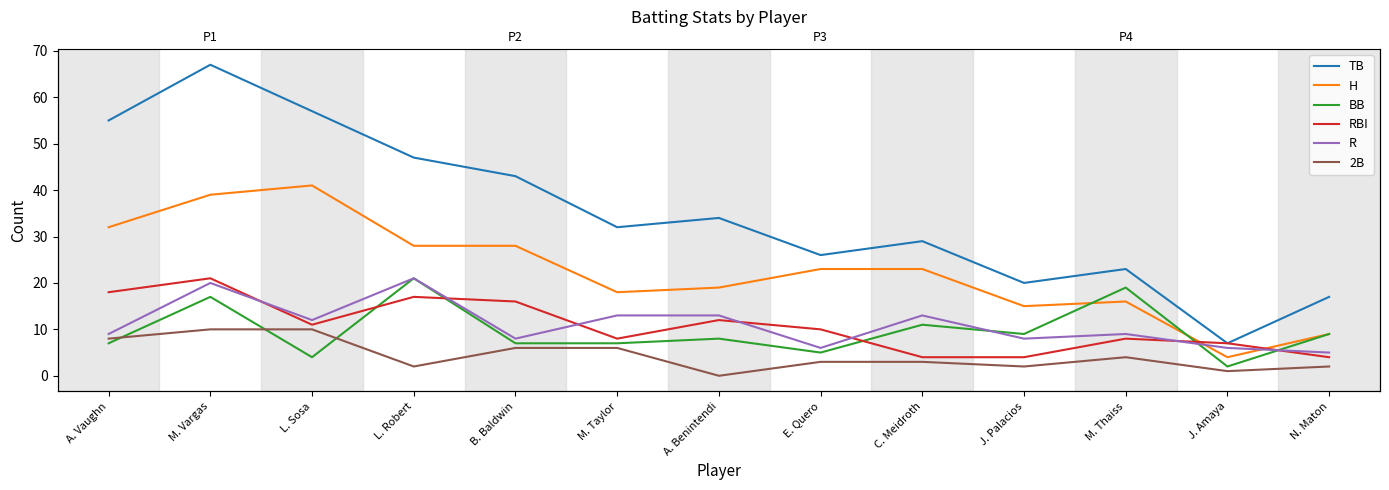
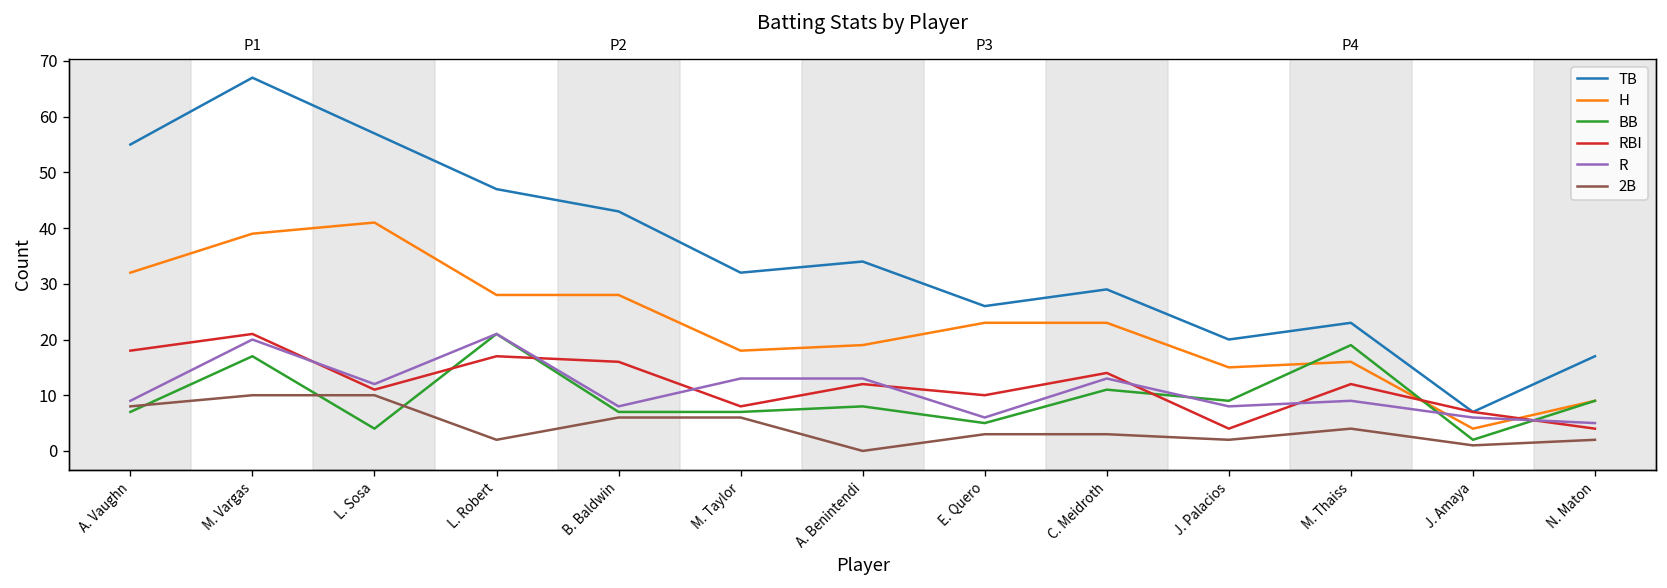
RBI, C. Meidroth: 4 -> 14
RBI, M. Thaiss: 8 -> 12
